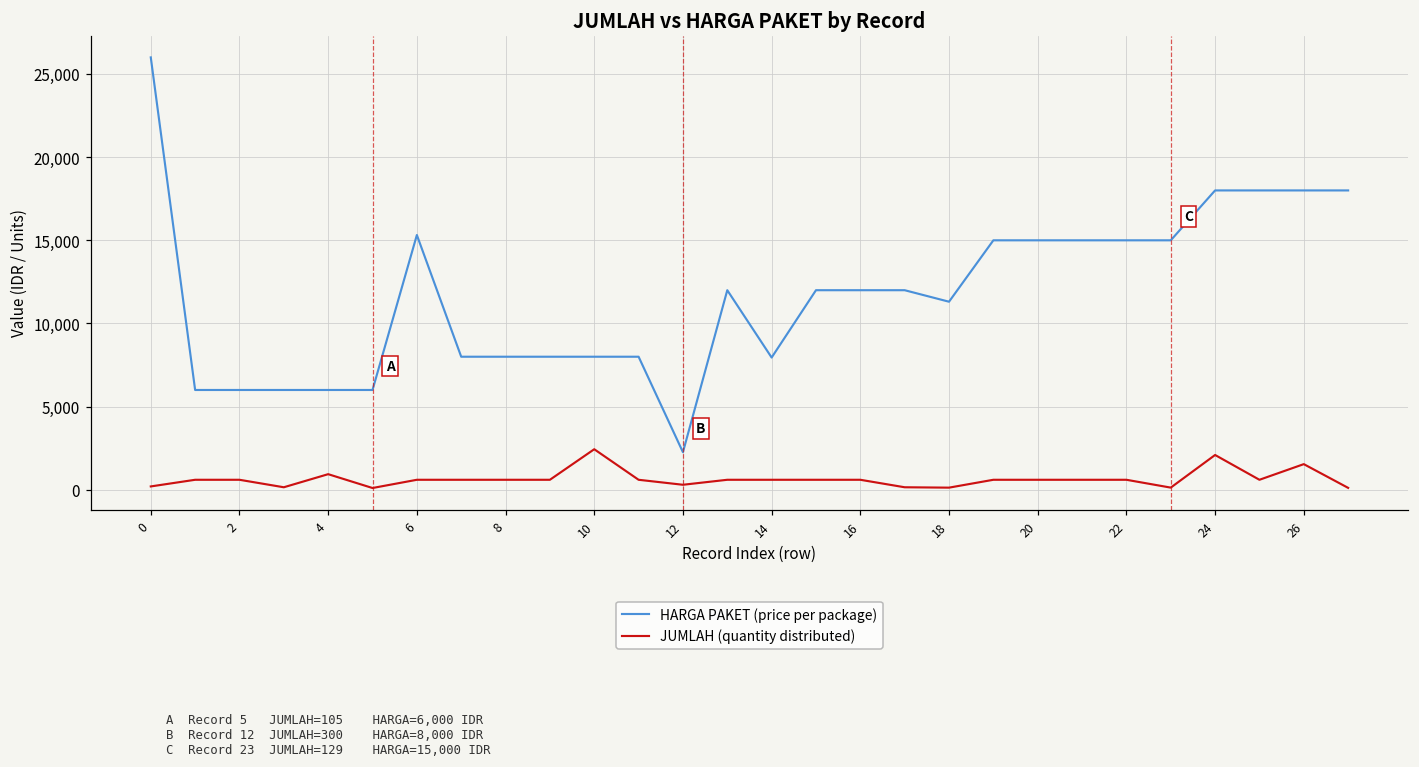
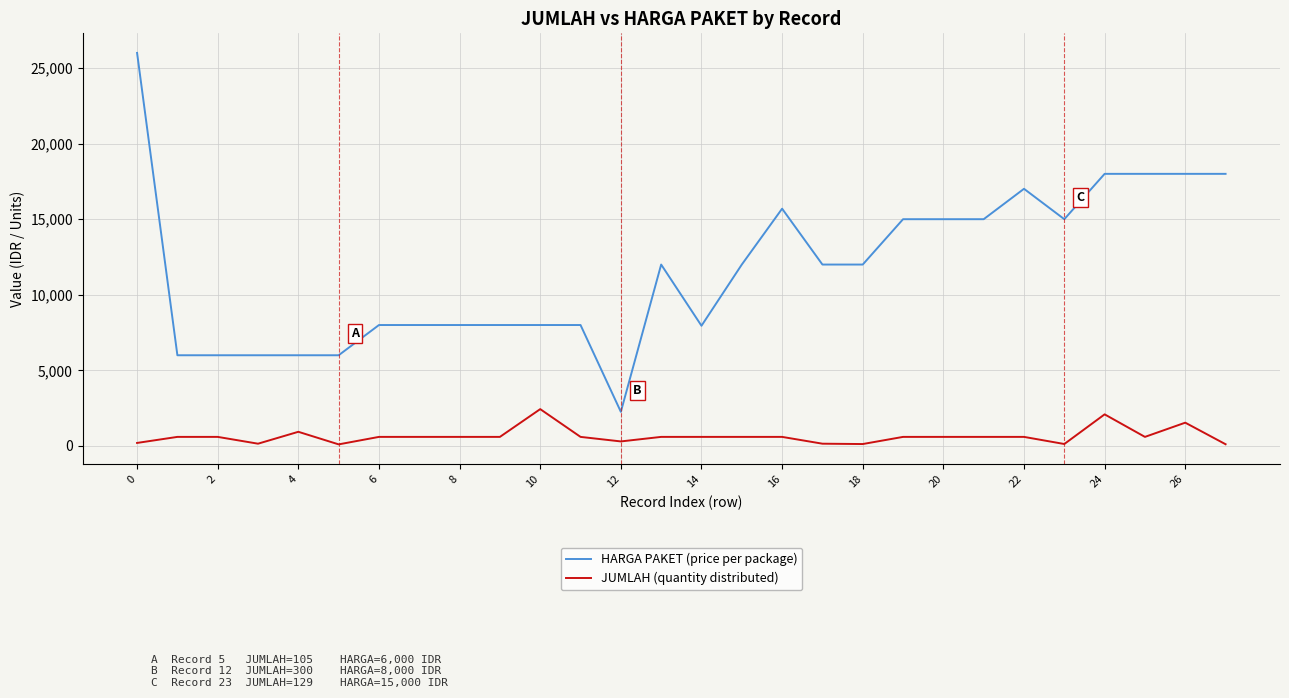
HARGA PAKET (price per package), 6: 15,300 -> 8,000
HARGA PAKET (price per package), 16: 12,000 -> 15,700
HARGA PAKET (price per package), 18: 11,300 -> 12,000
HARGA PAKET (price per package), 22: 15,000 -> 17,000
